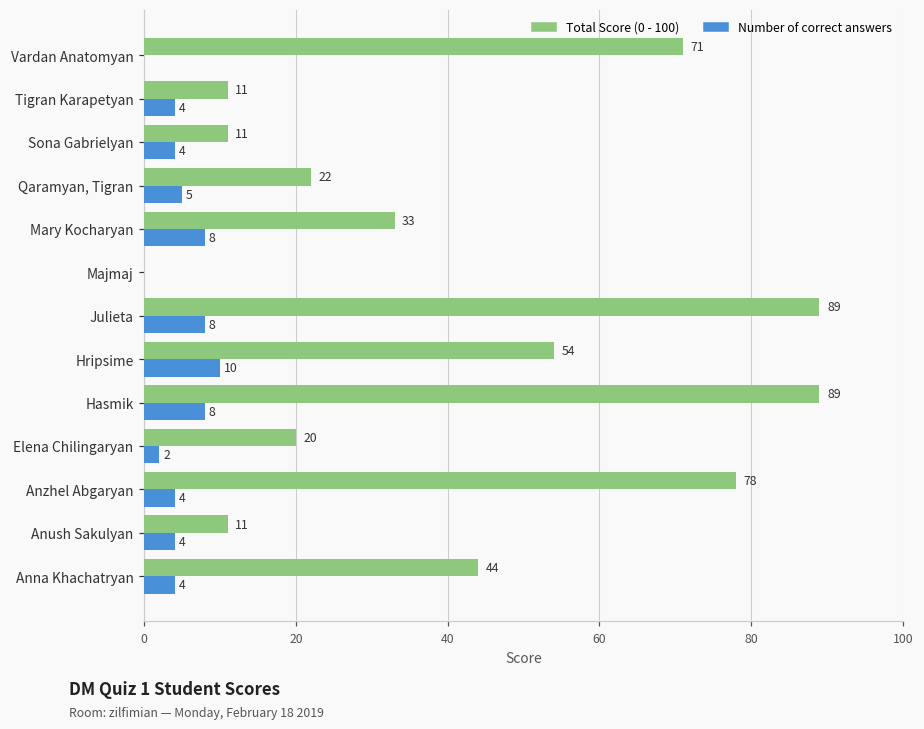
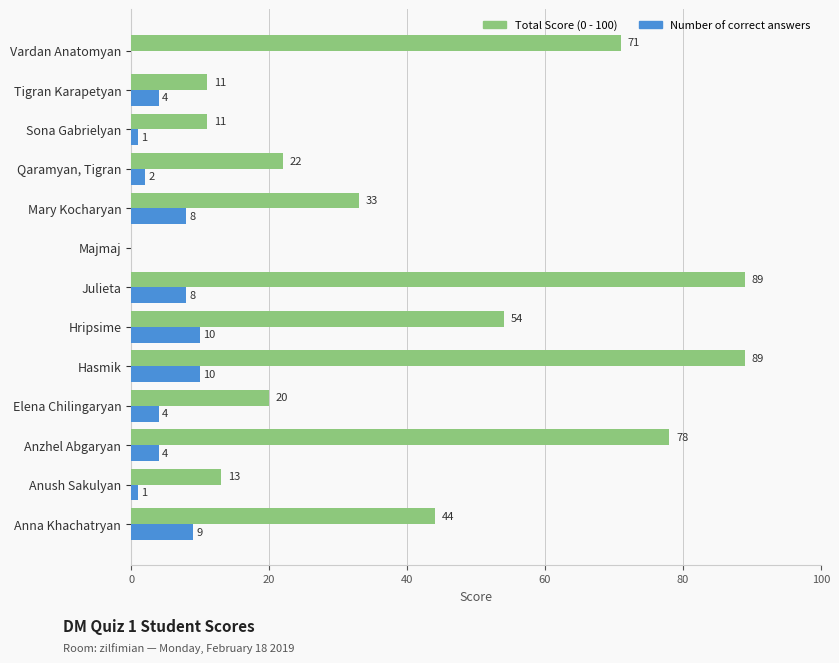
Number of correct answers, Sona Gabrielyan: 4 -> 1
Number of correct answers, Qaramyan, Tigran: 5 -> 2
Number of correct answers, Hasmik: 8 -> 10
Number of correct answers, Elena Chilingaryan: 2 -> 4
Total Score (0 - 100), Anush Sakulyan: 11 -> 13
Number of correct answers, Anush Sakulyan: 4 -> 1
Number of correct answers, Anna Khachatryan: 4 -> 9
